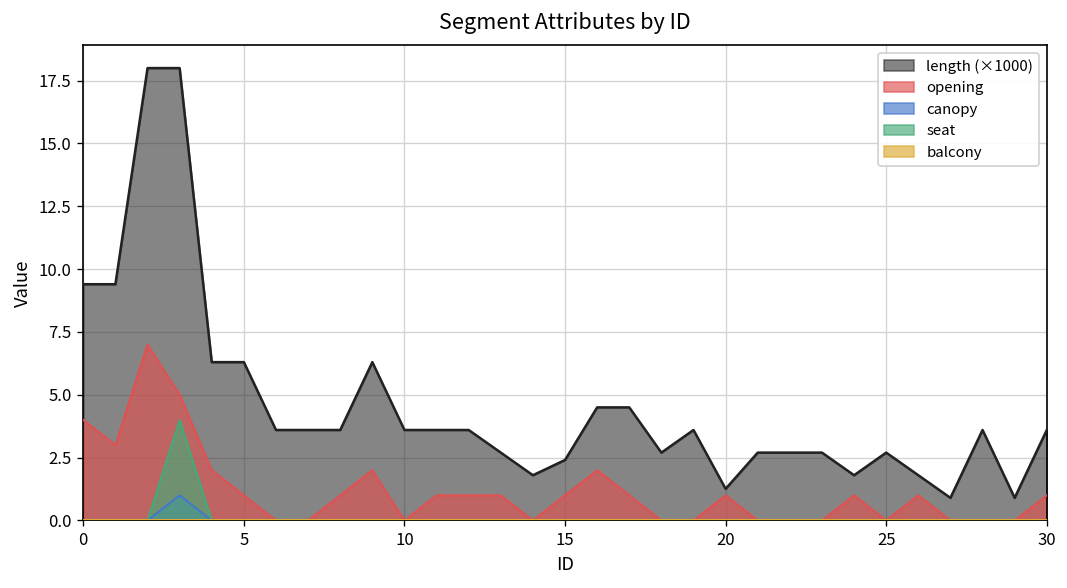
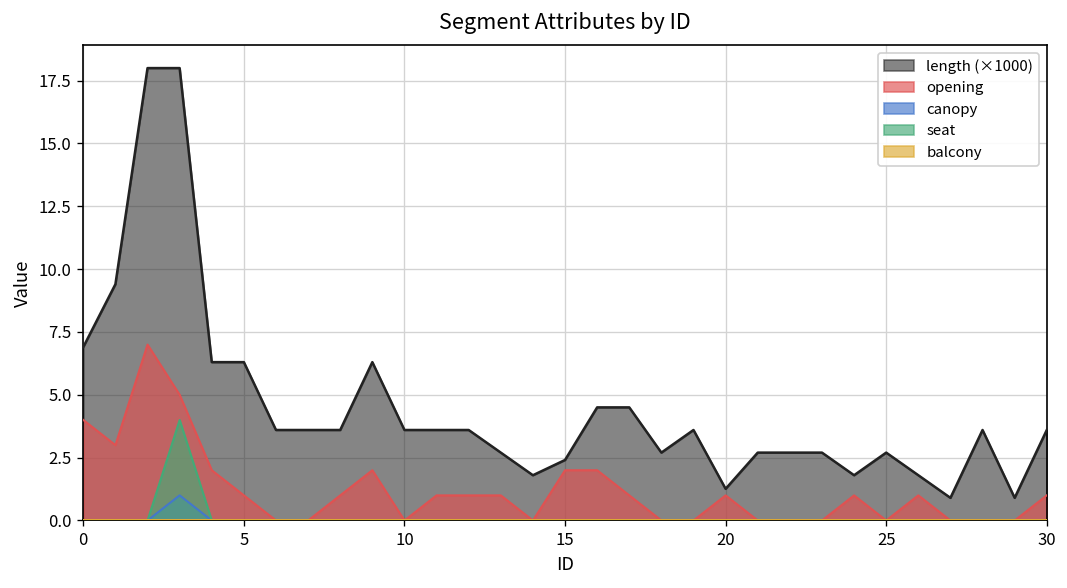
length (×1000), 0: 9.4 -> 6.9
opening, 15: 1 -> 2
